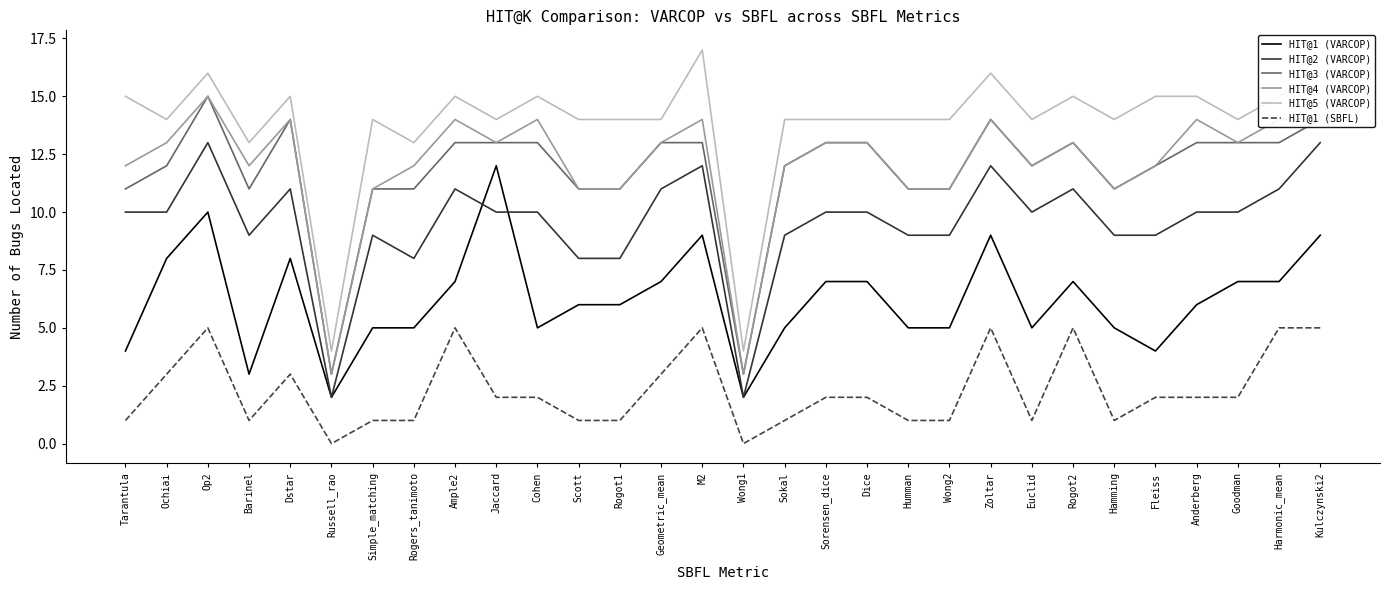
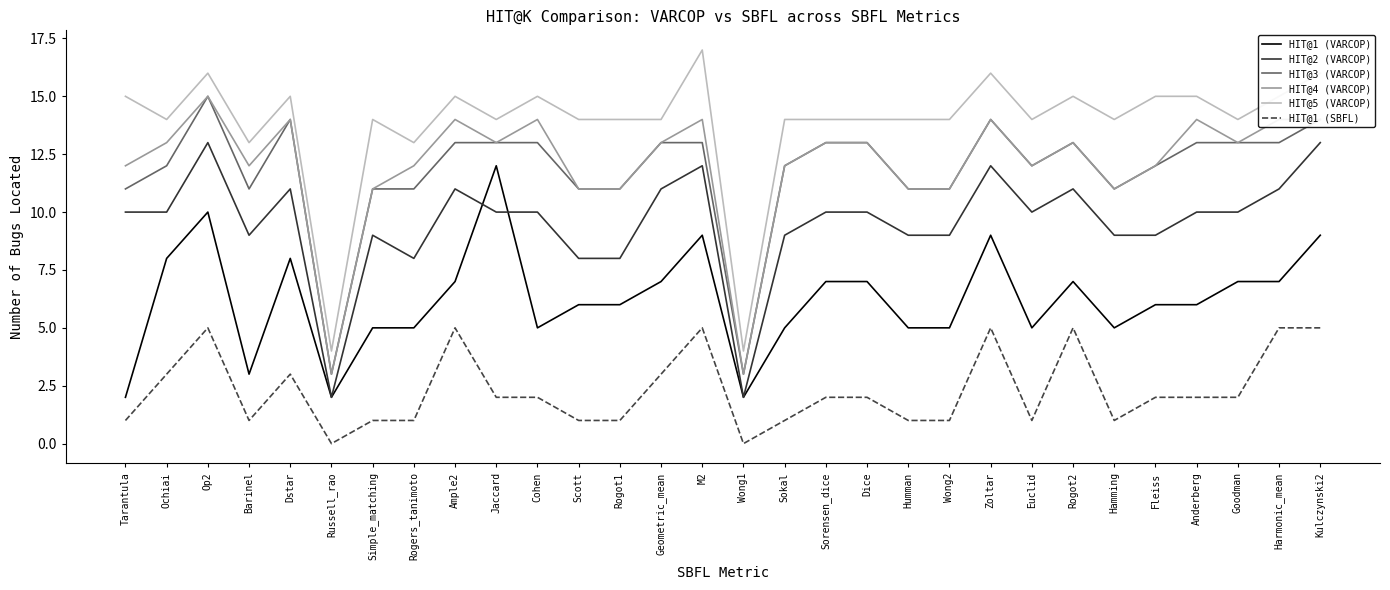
HIT@1 (VARCOP), Tarantula: 4 -> 2
HIT@1 (VARCOP), Fleiss: 4 -> 6
